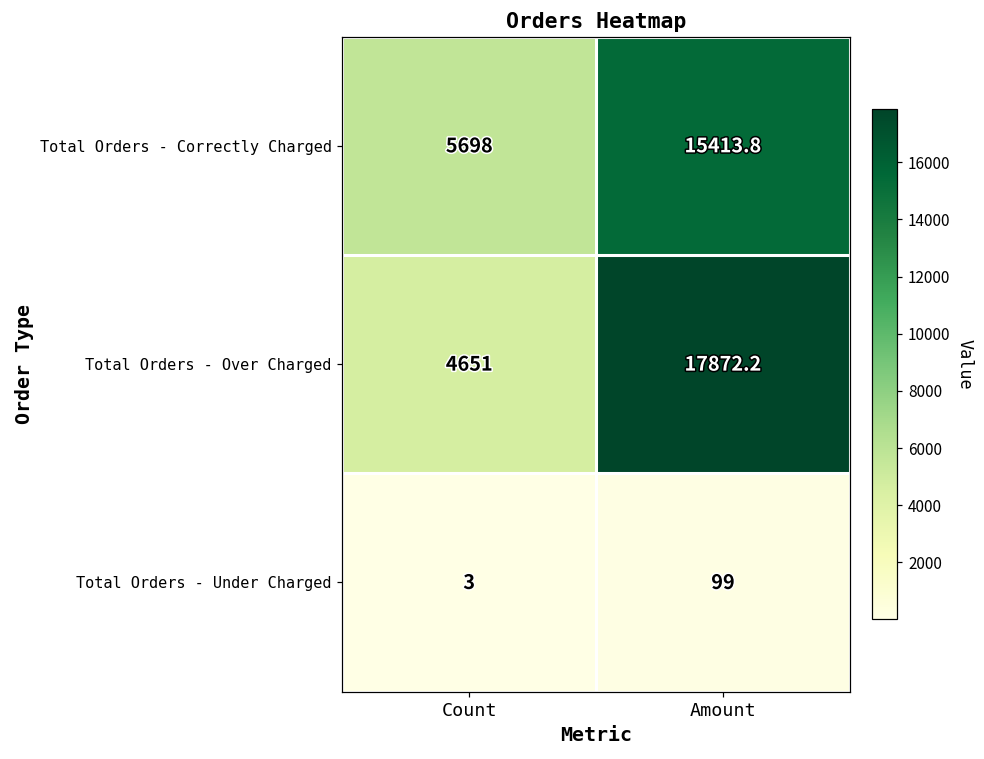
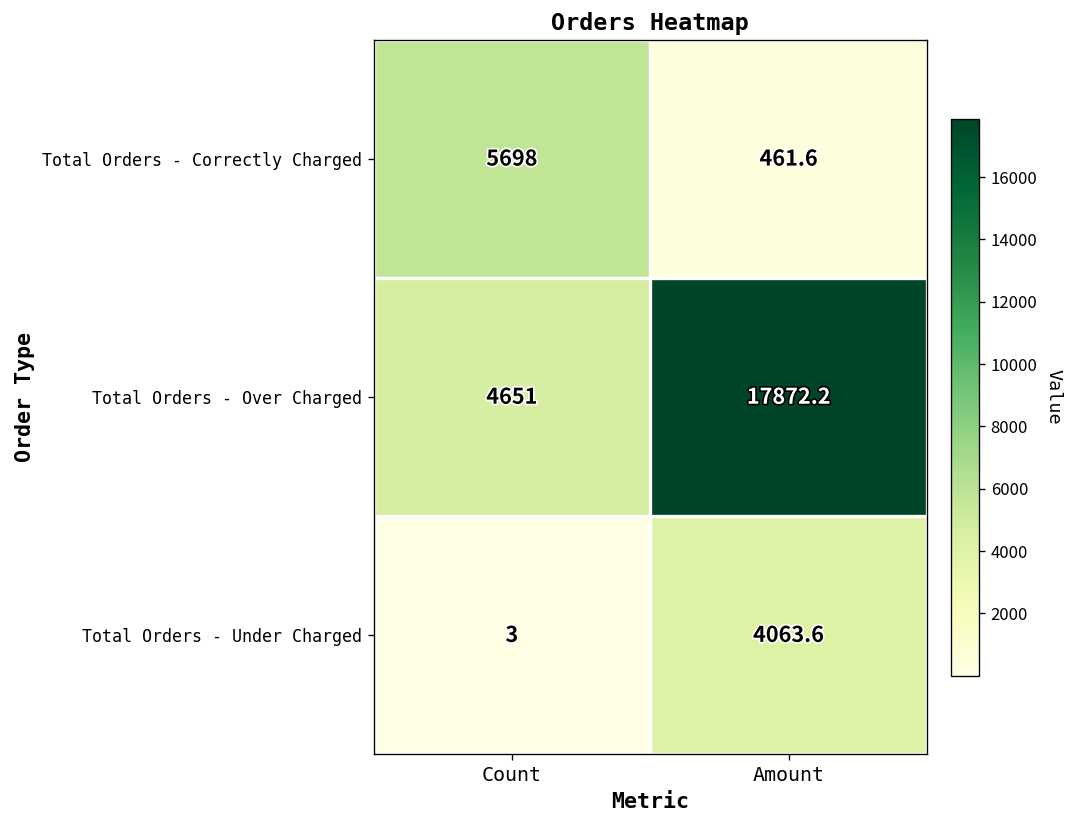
Total Orders - Correctly Charged, Amount: 15413.8 -> 461.6
Total Orders - Under Charged, Amount: 99 -> 4063.6
